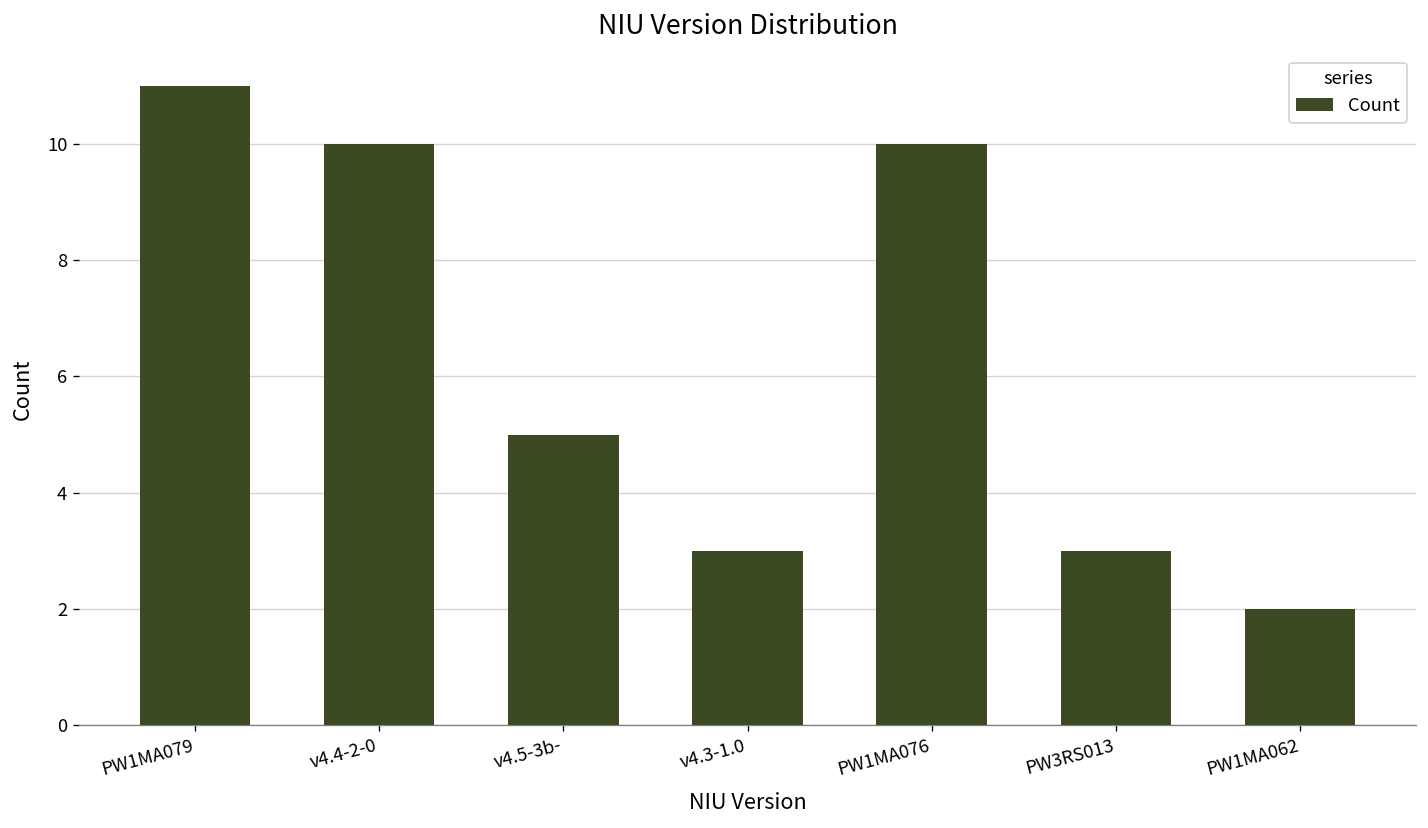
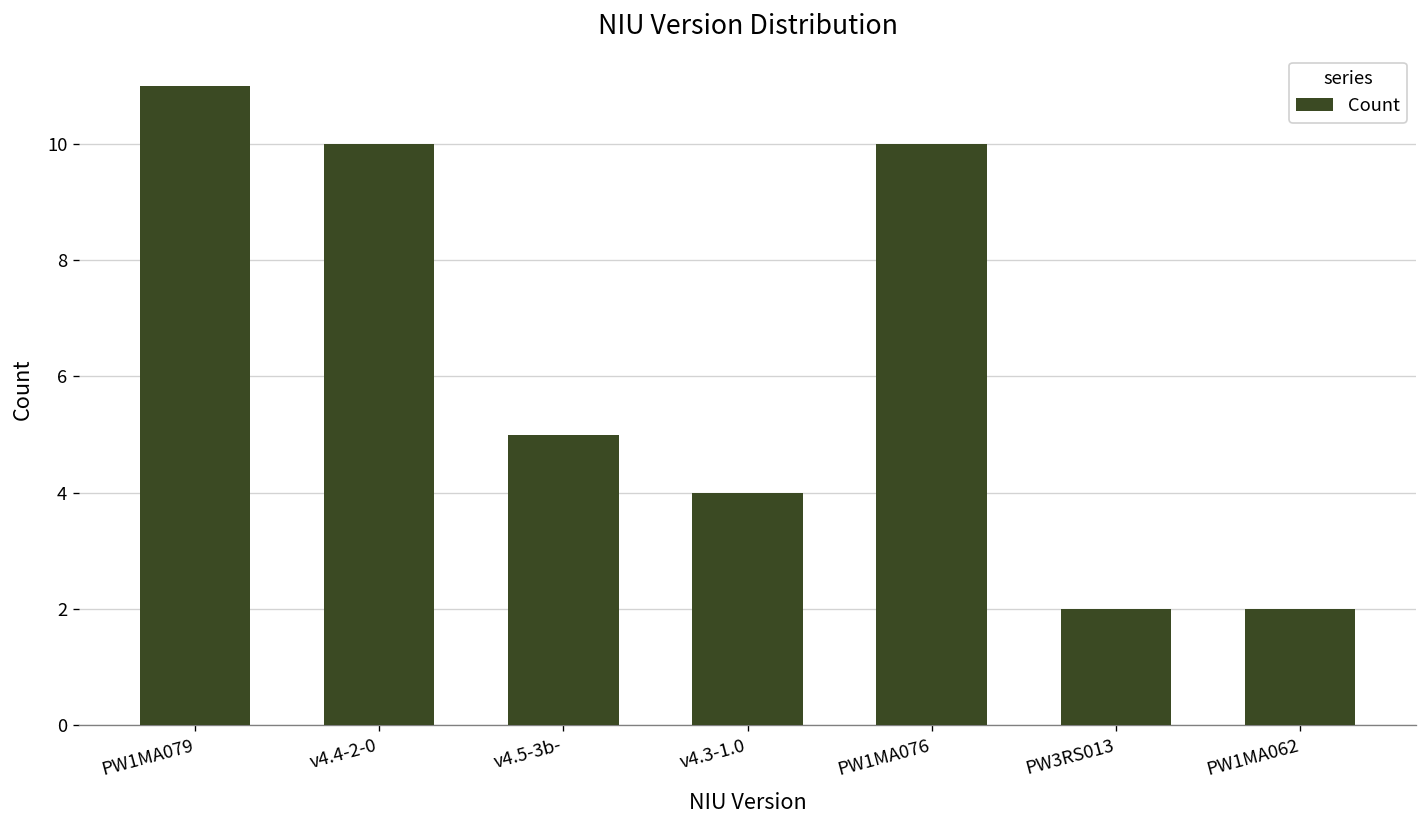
v4.3-1.0: 3 -> 4
PW3RS013: 3 -> 2
